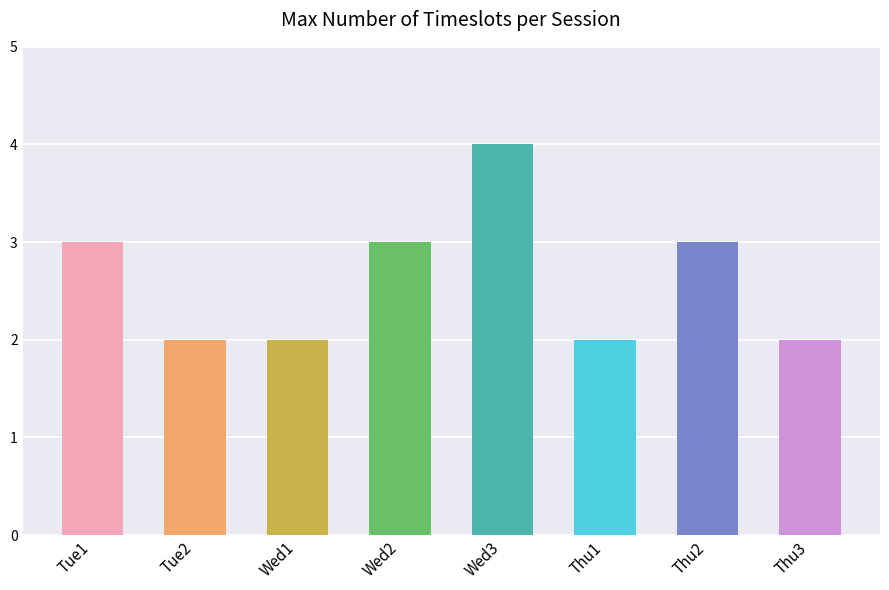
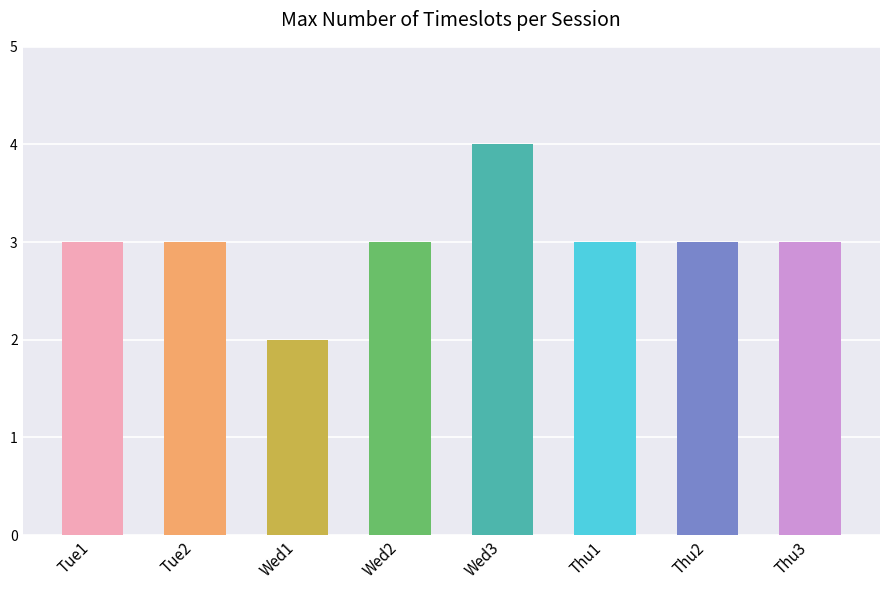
Tue2: 2 -> 3
Thu1: 2 -> 3
Thu3: 2 -> 3
